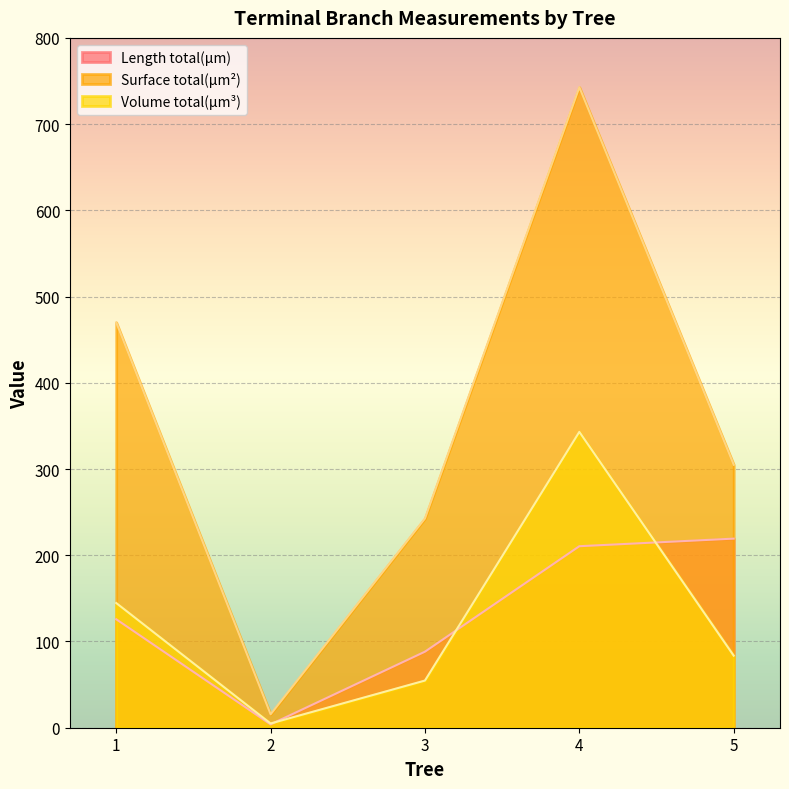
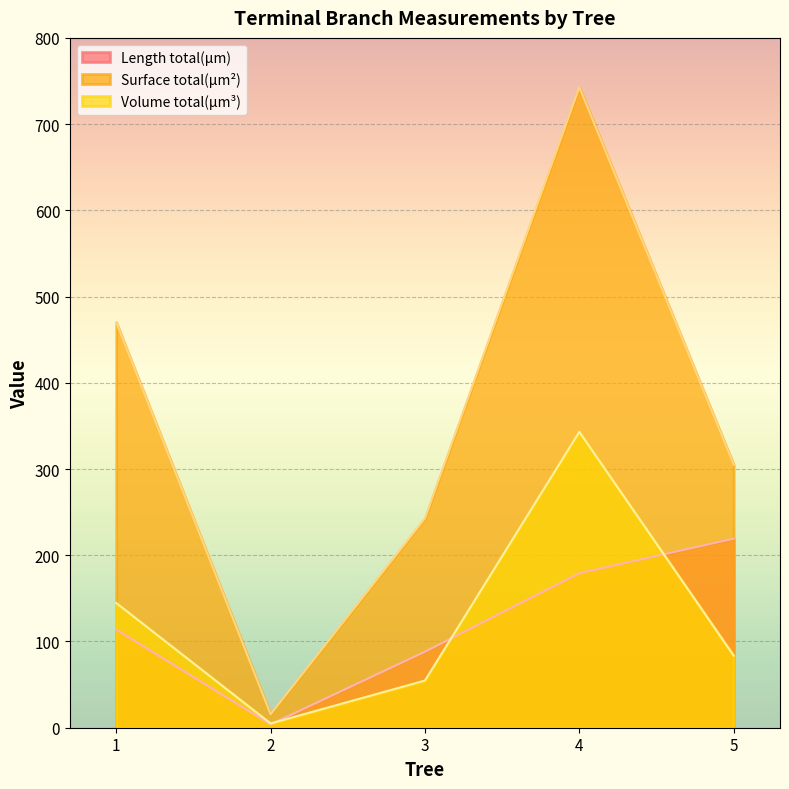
Length total(µm), 1: 130 -> 110
Length total(µm), 4: 210 -> 180
